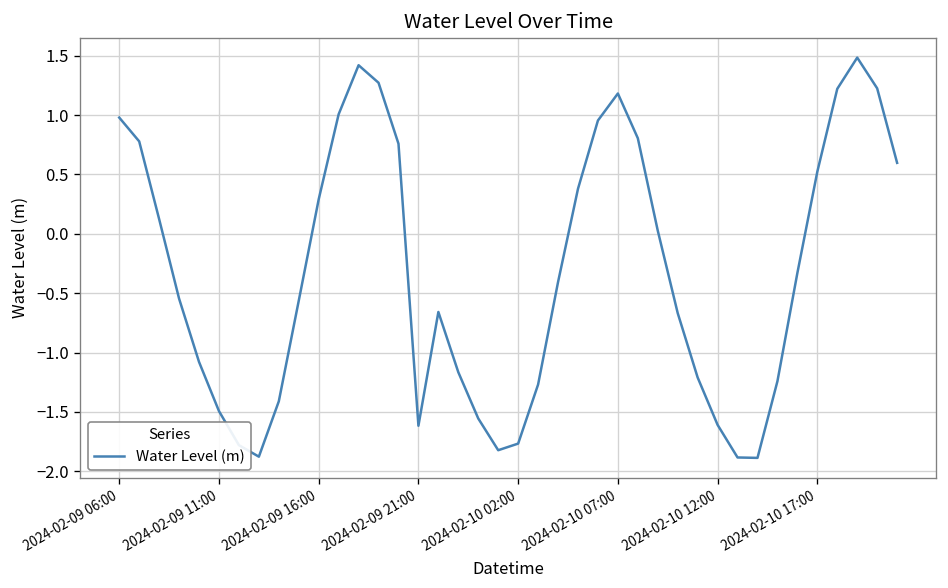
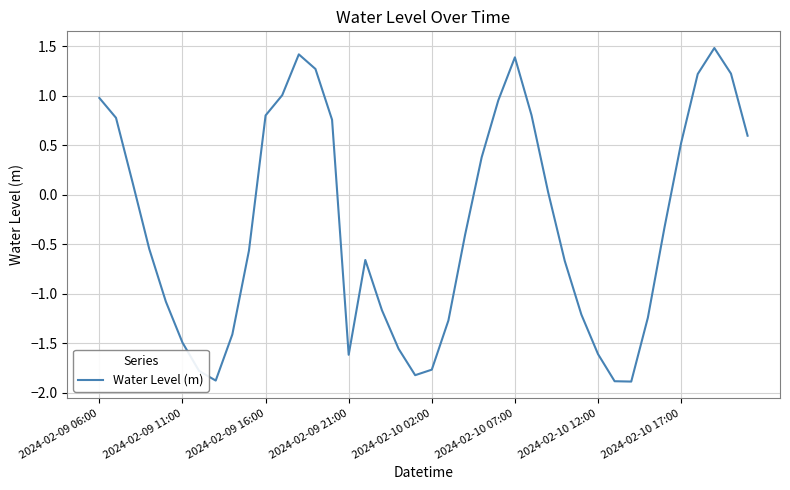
2024-02-09 16:00: 0.3 -> 0.8
2024-02-10 07:00: 1.2 -> 1.4
